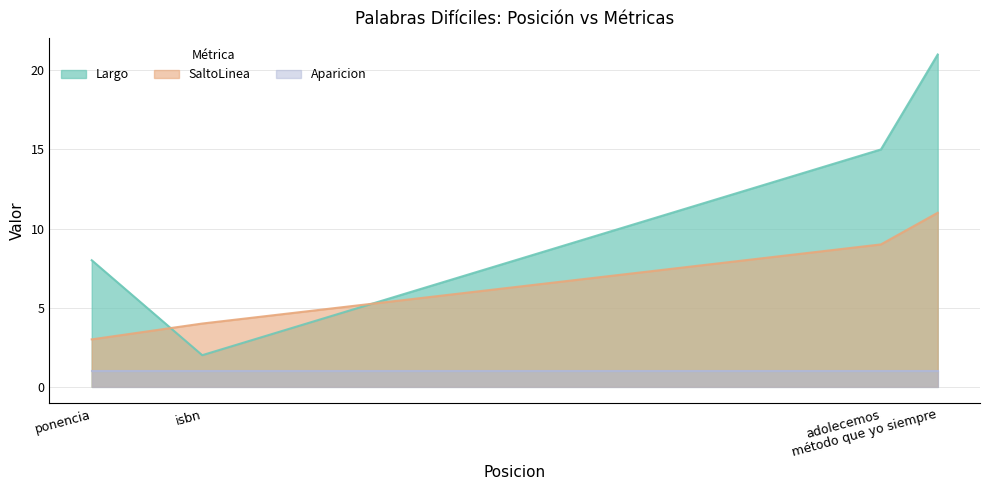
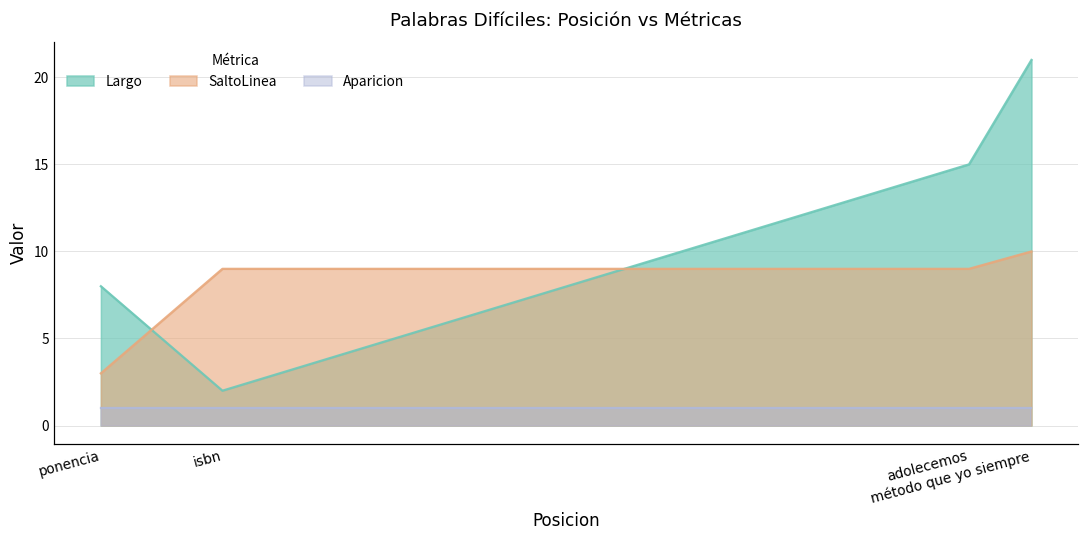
SaltoLinea, isbn: 4 -> 9
SaltoLinea, método que yo siempre: 11 -> 10
